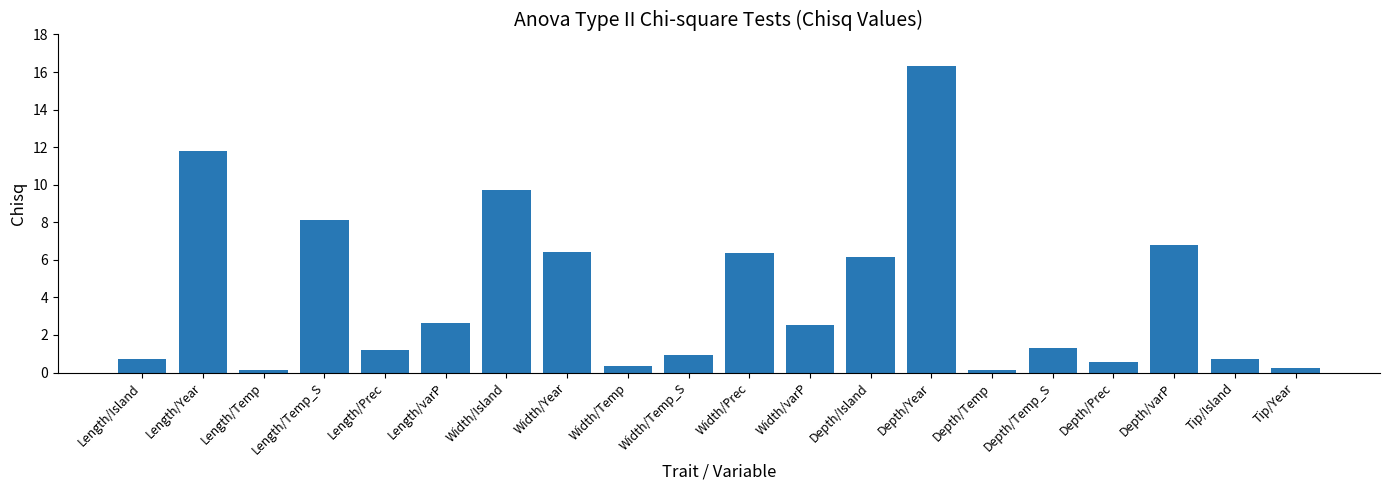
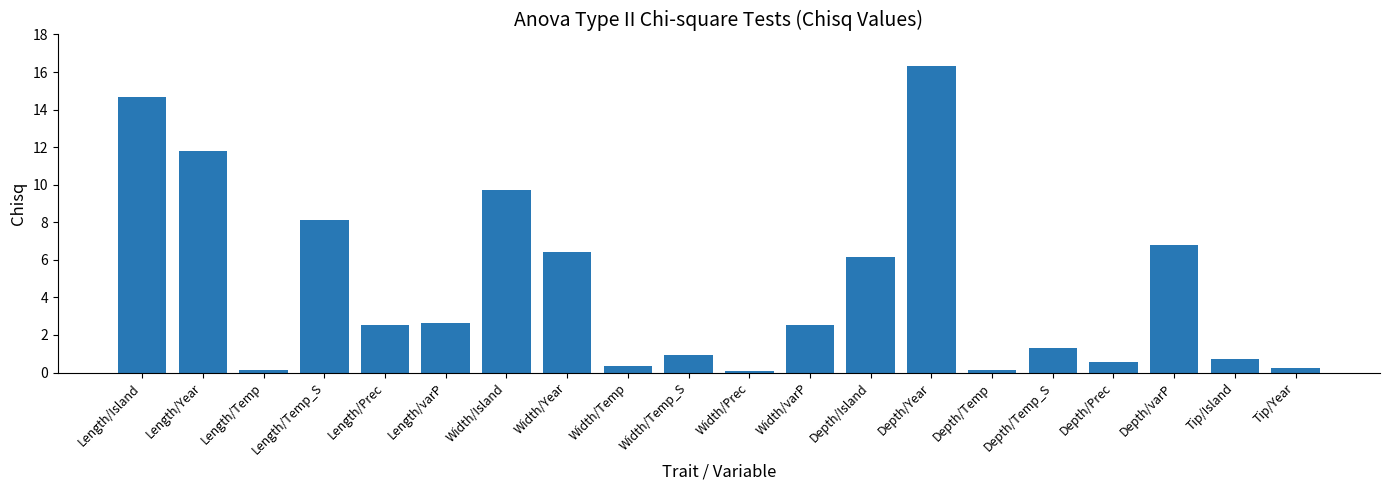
Length/Island: 0.7 -> 14.7
Length/Prec: 1.2 -> 2.5
Width/Prec: 6.4 -> 0.1
